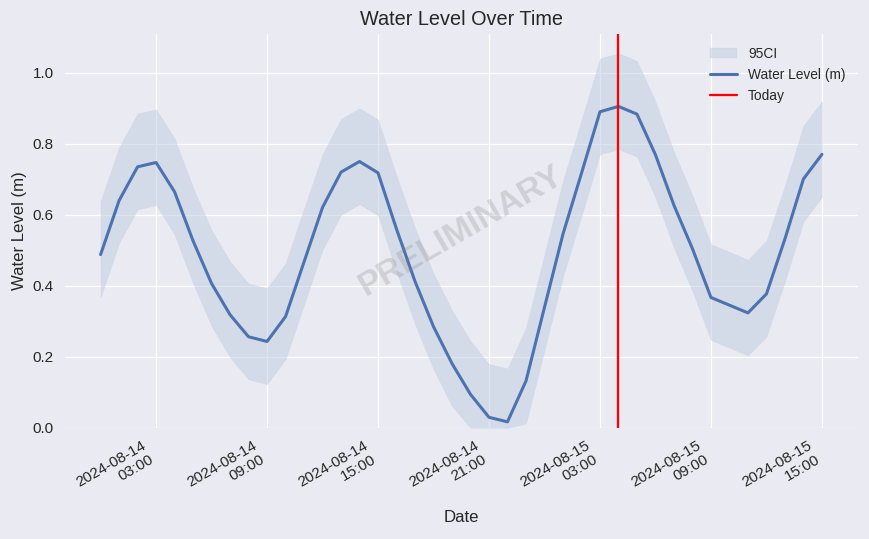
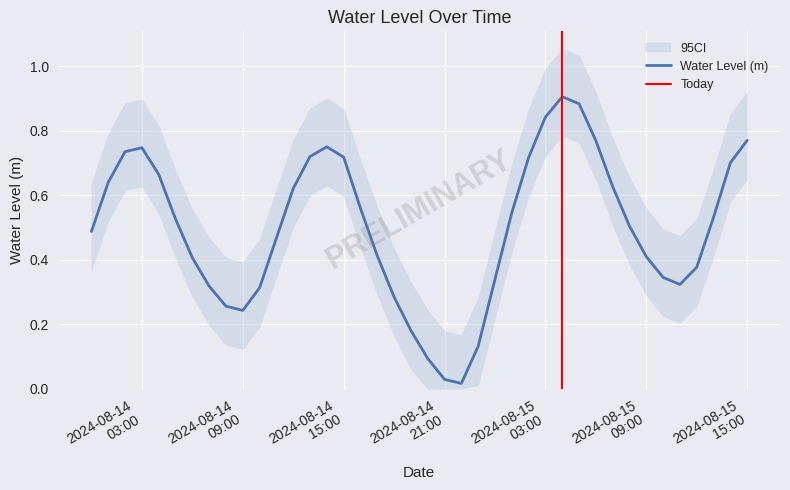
Water Level (m), 2024-08-15 03:00: 0.89 -> 0.84
Water Level (m), 2024-08-15 09:00: 0.37 -> 0.41
